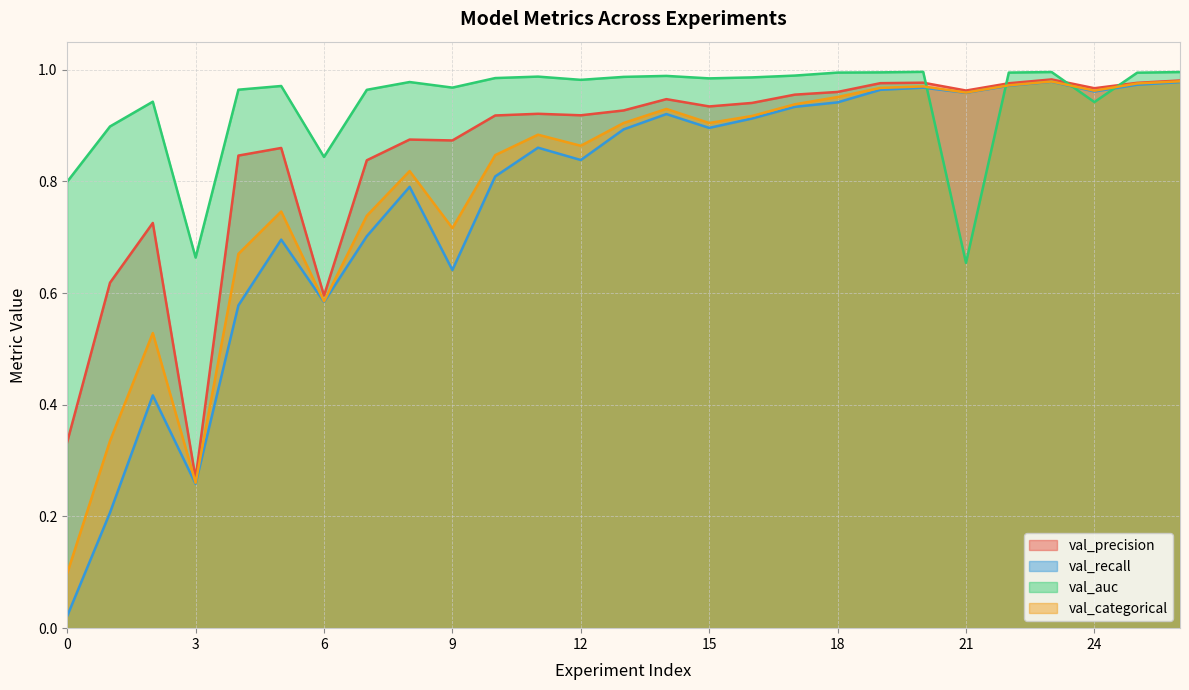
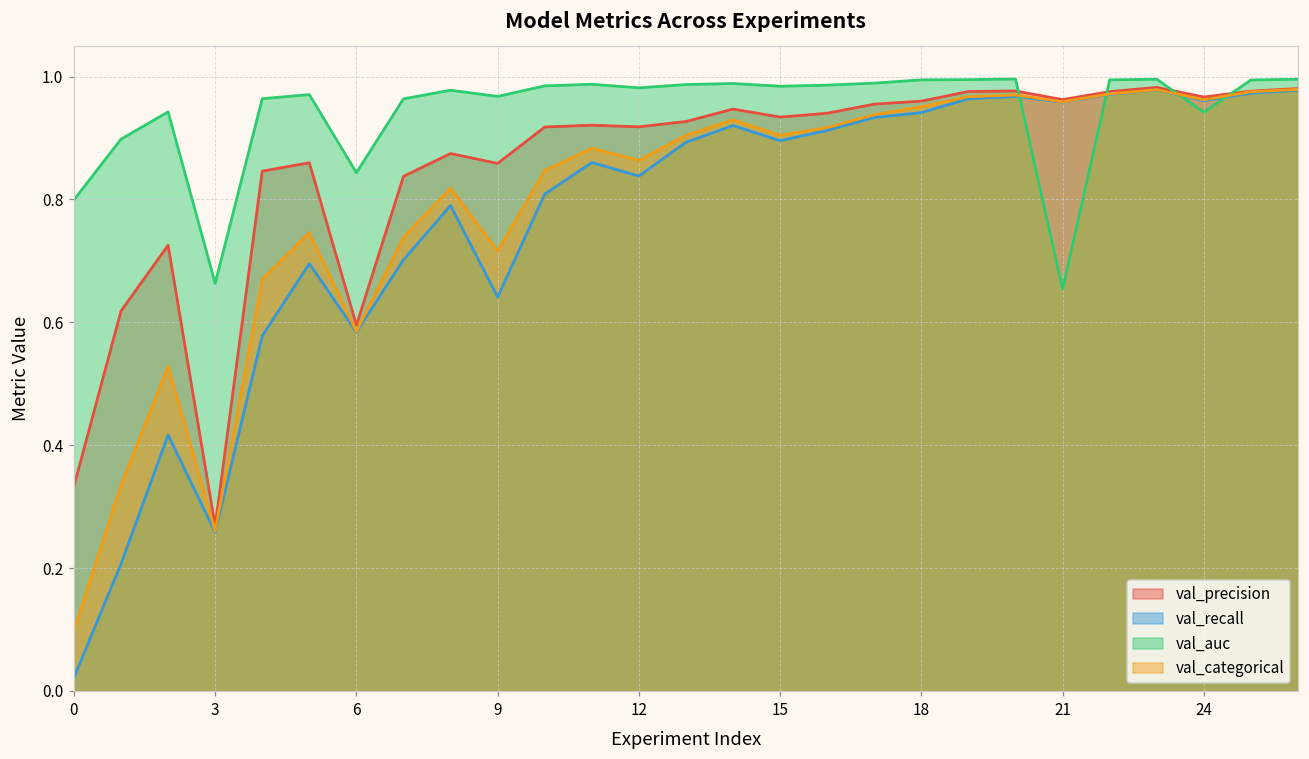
val_precision, 9: 0.87 -> 0.86
